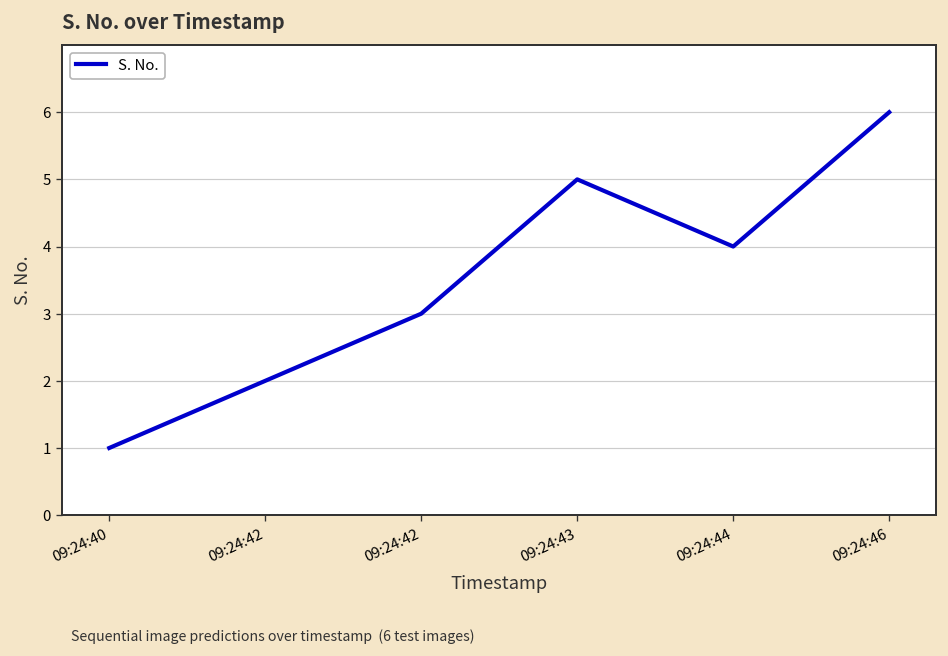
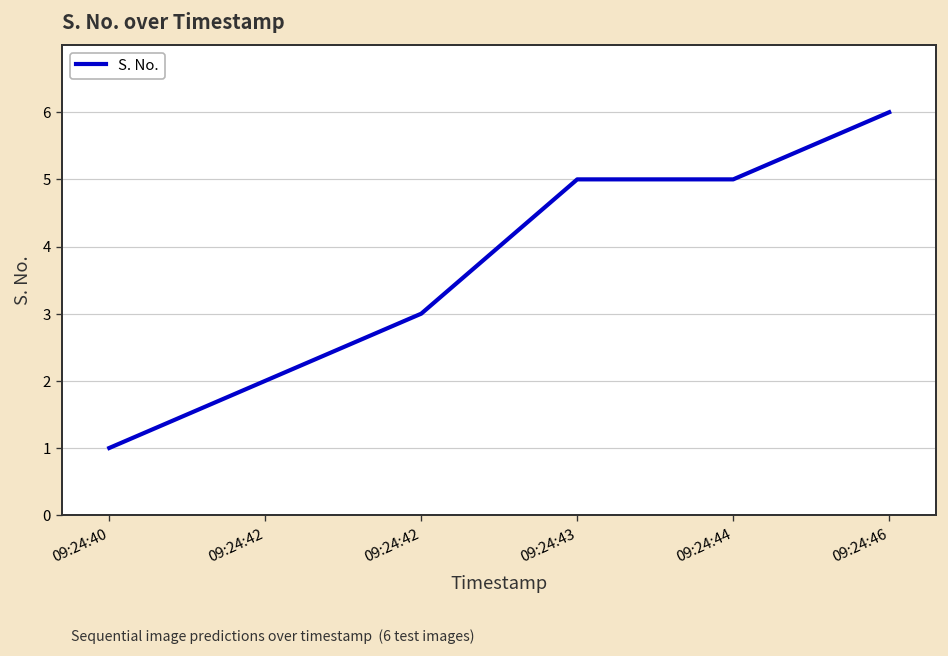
09:24:44: 4 -> 5
